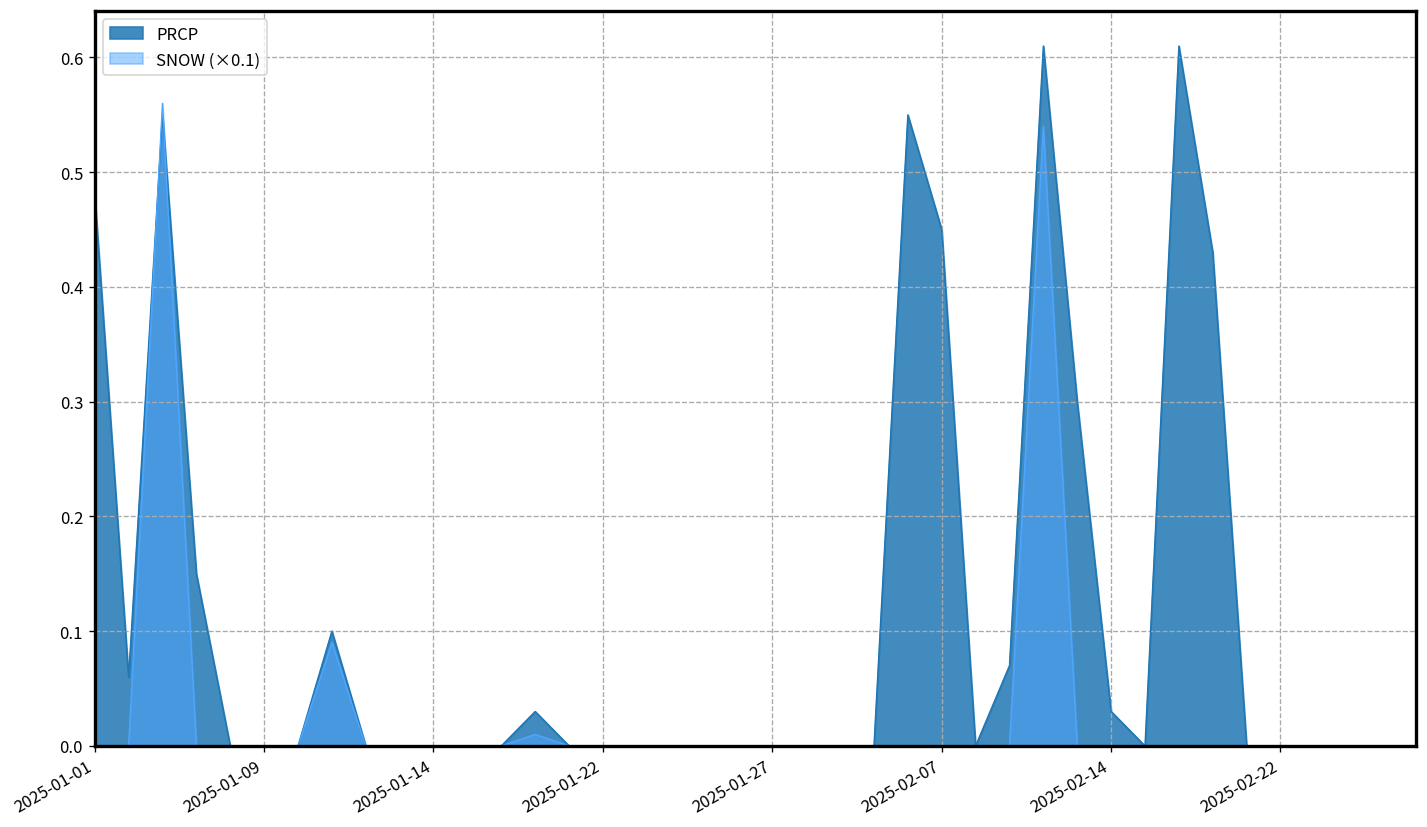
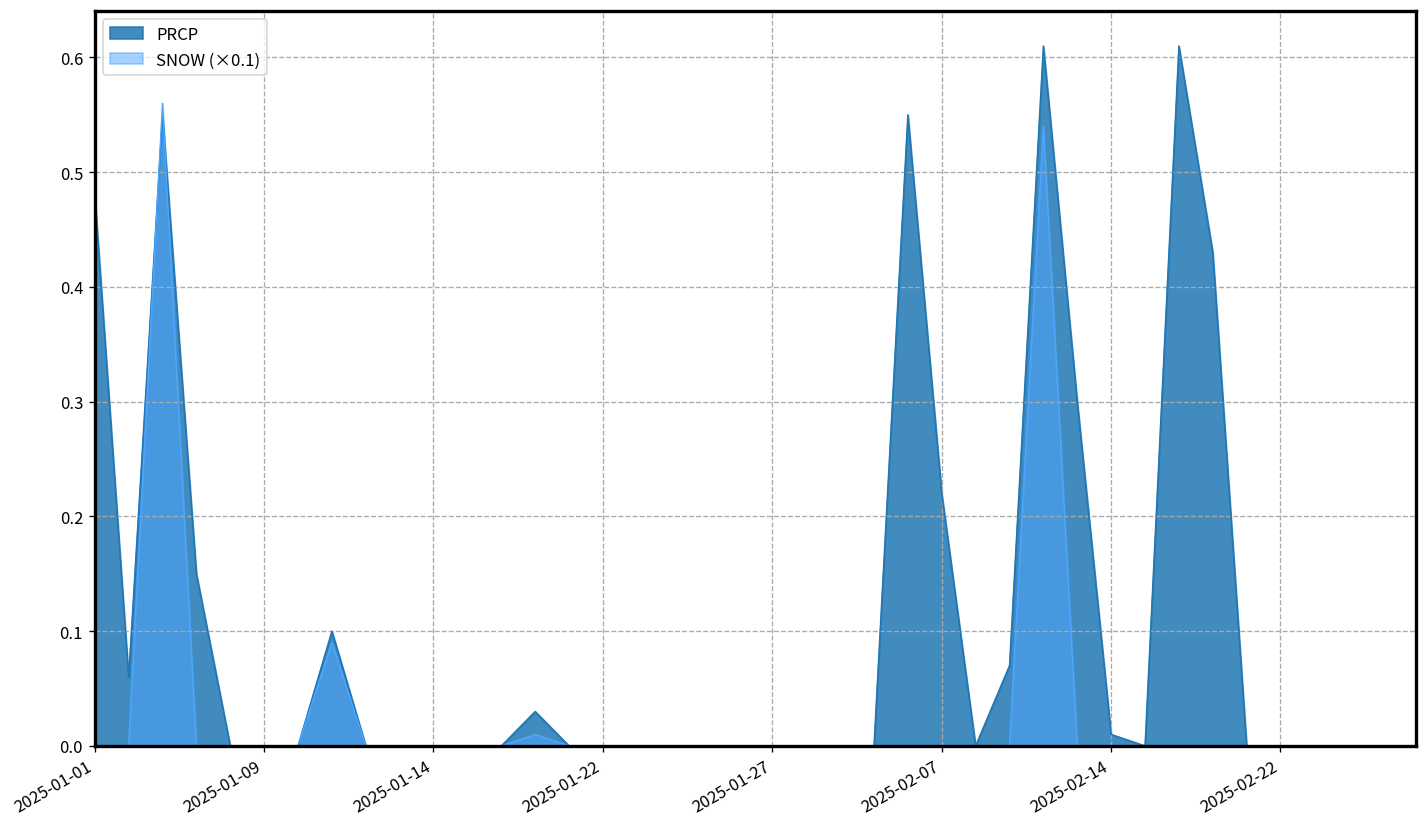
PRCP, 2025-02-07: 0.45 -> 0.22
PRCP, 2025-02-14: 0.03 -> 0.01
